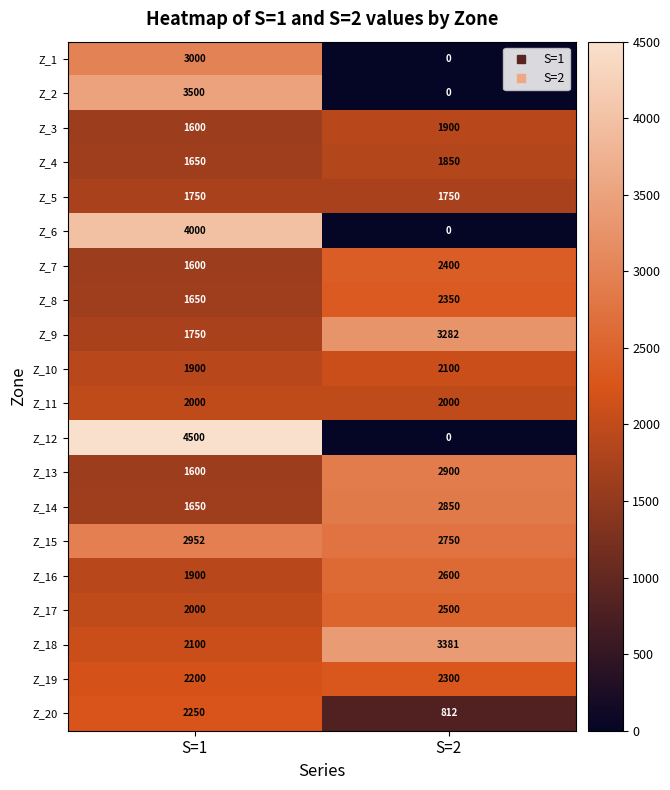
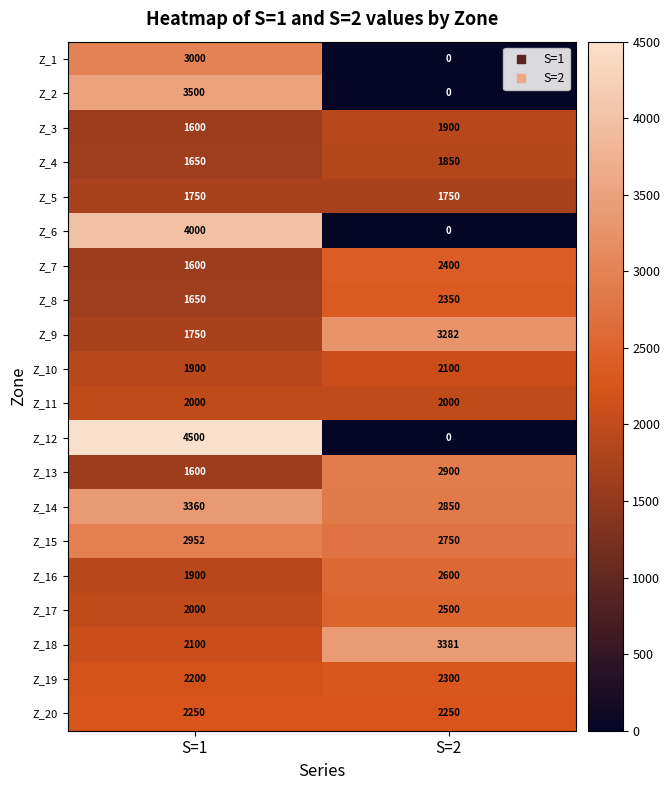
Z_14, S=1: 1650 -> 3360
Z_20, S=2: 812 -> 2250
